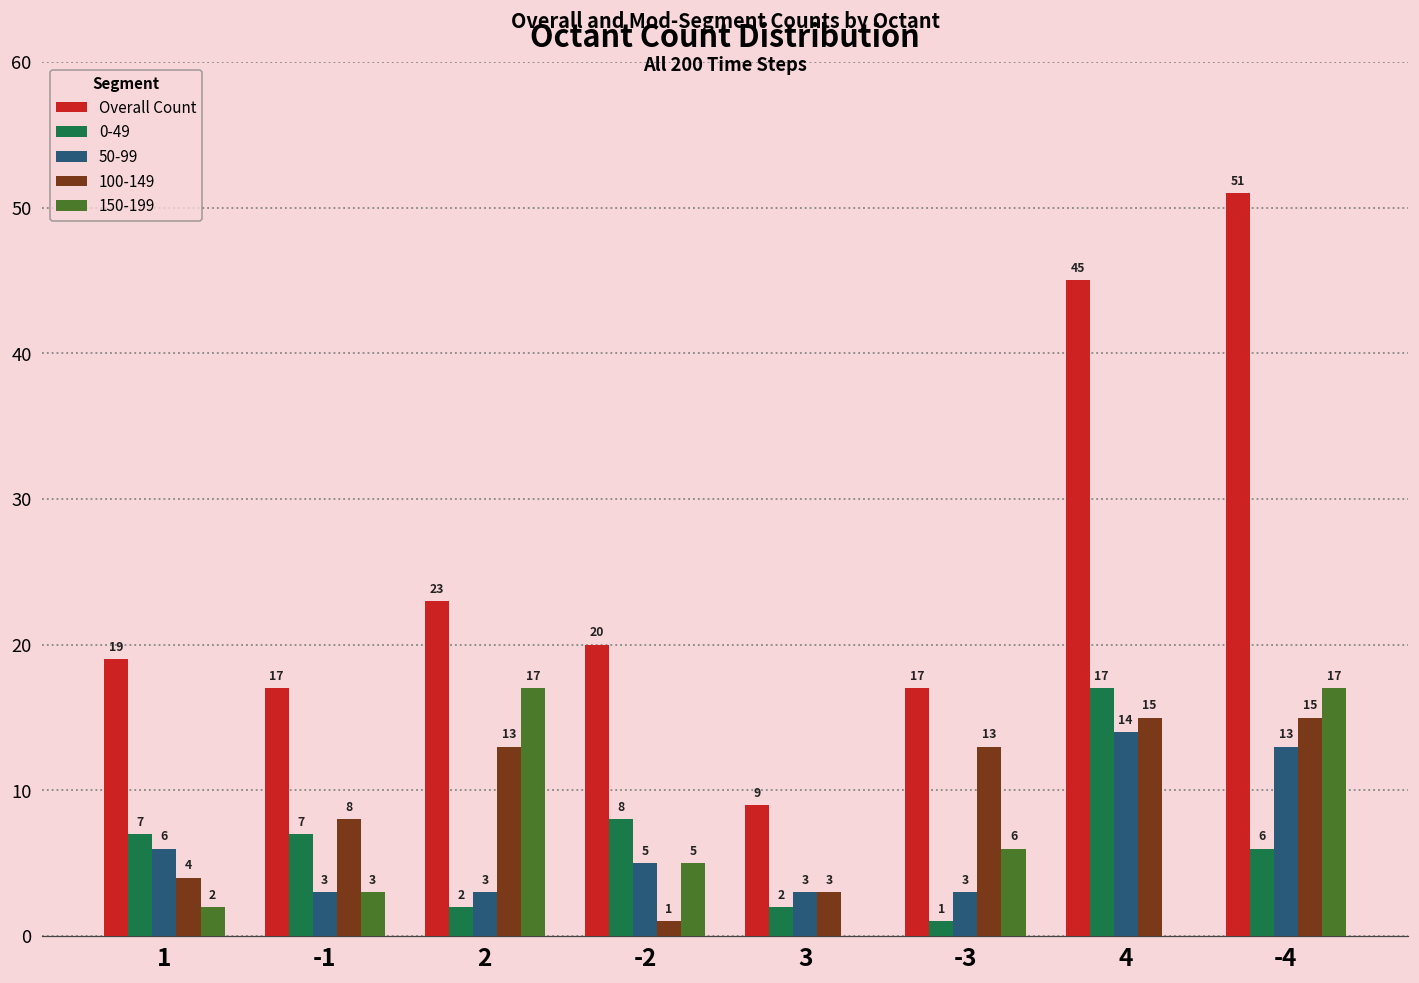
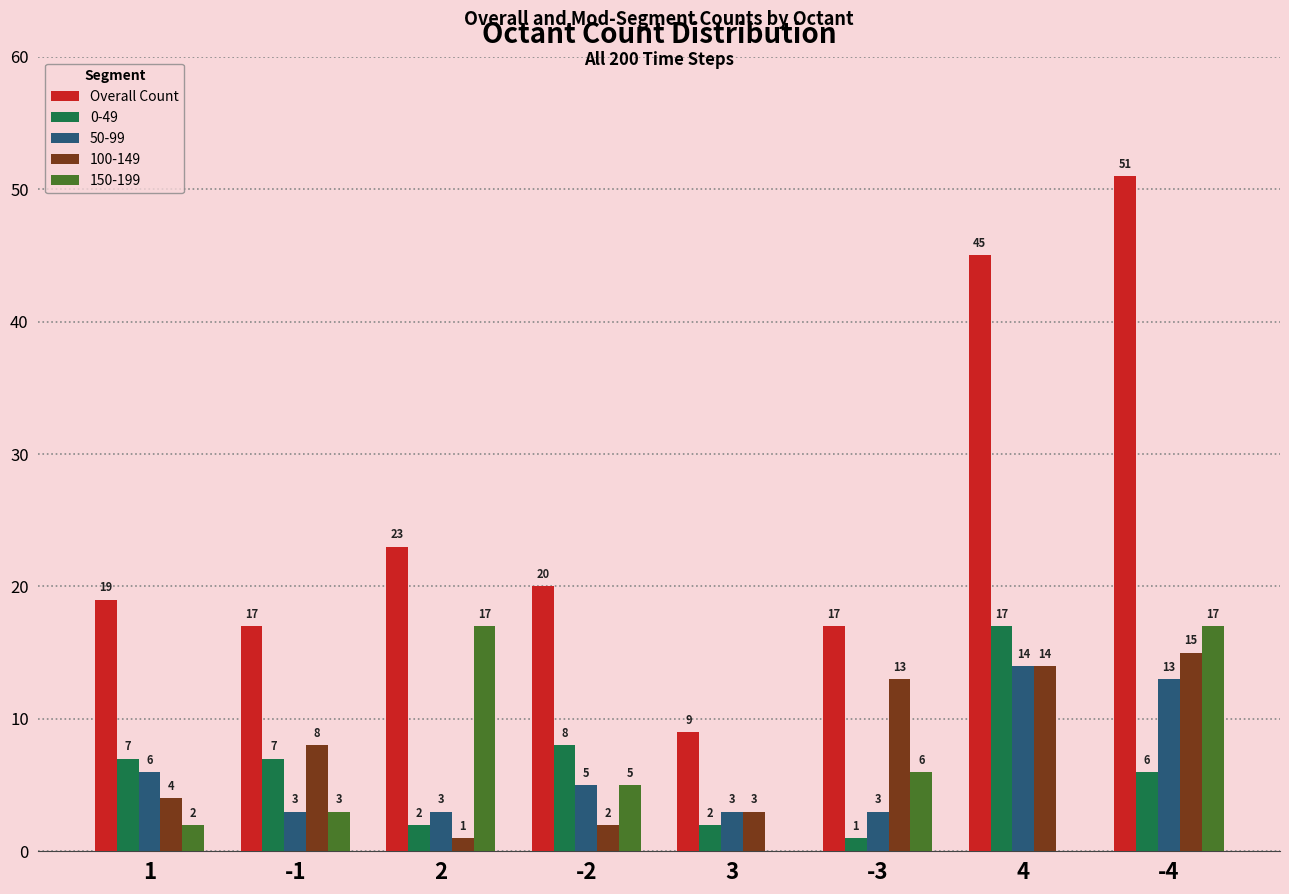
100-149, 2: 13 -> 1
100-149, -2: 1 -> 2
100-149, 4: 15 -> 14
